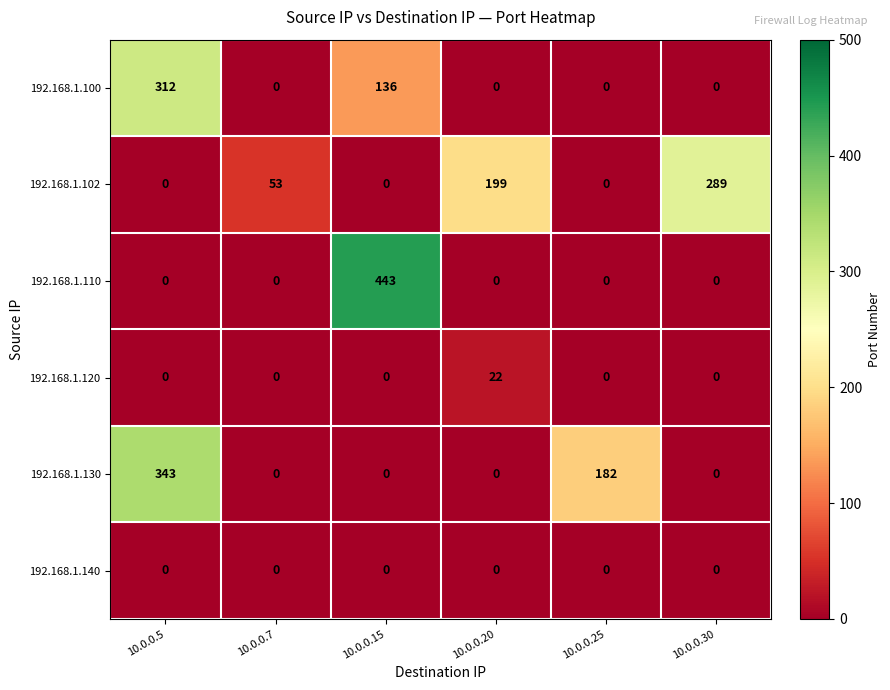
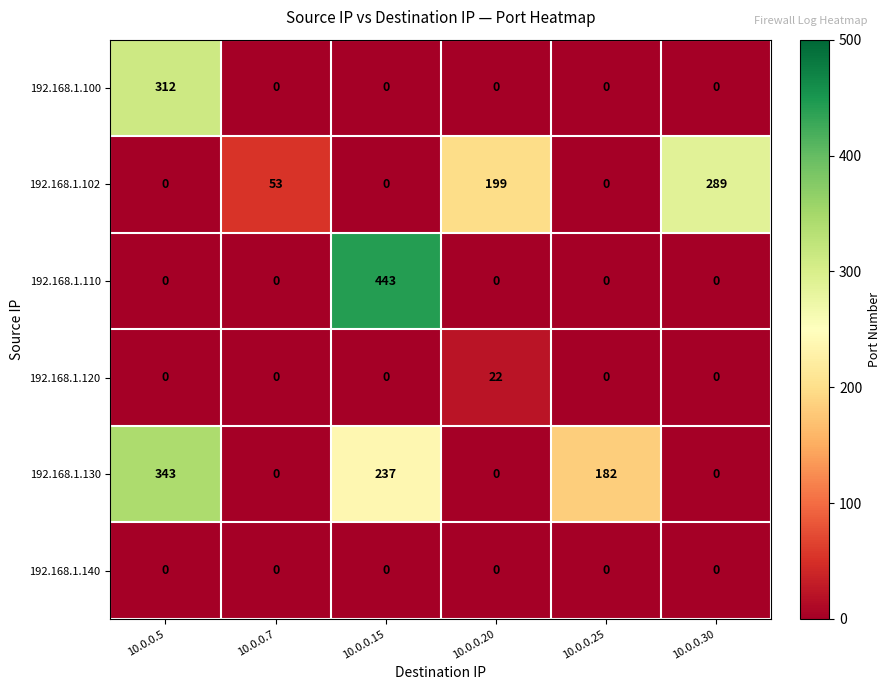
192.168.1.100, 10.0.0.15: 136 -> 0
192.168.1.130, 10.0.0.15: 0 -> 237
